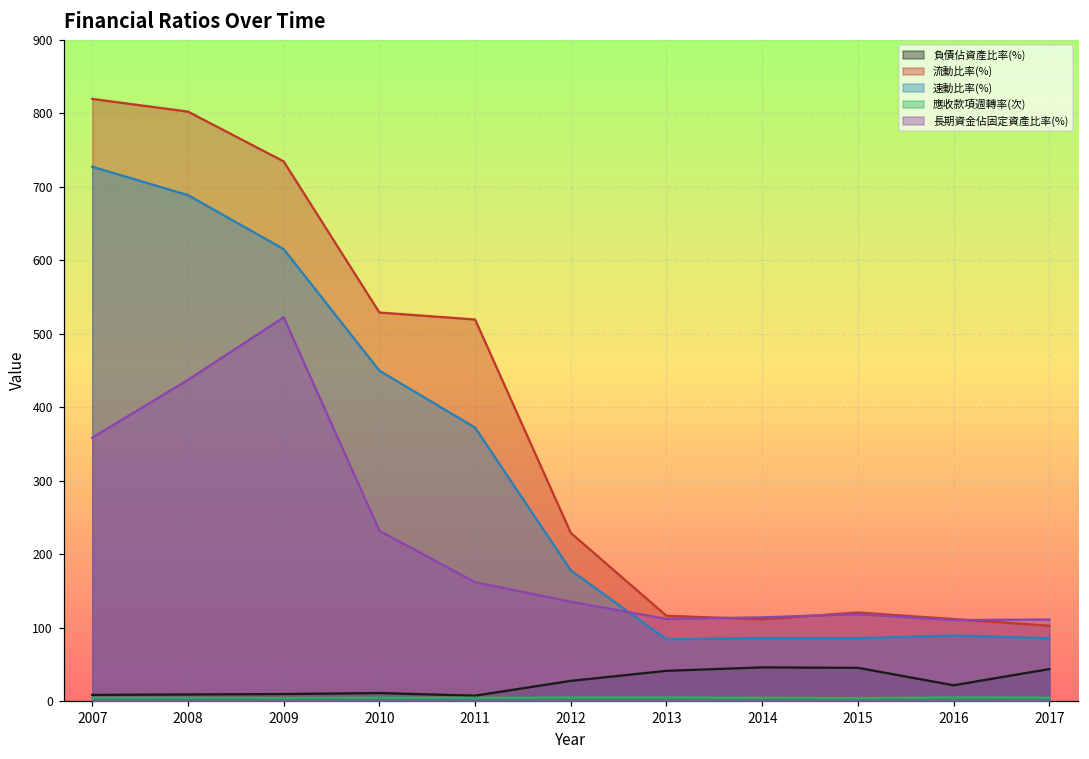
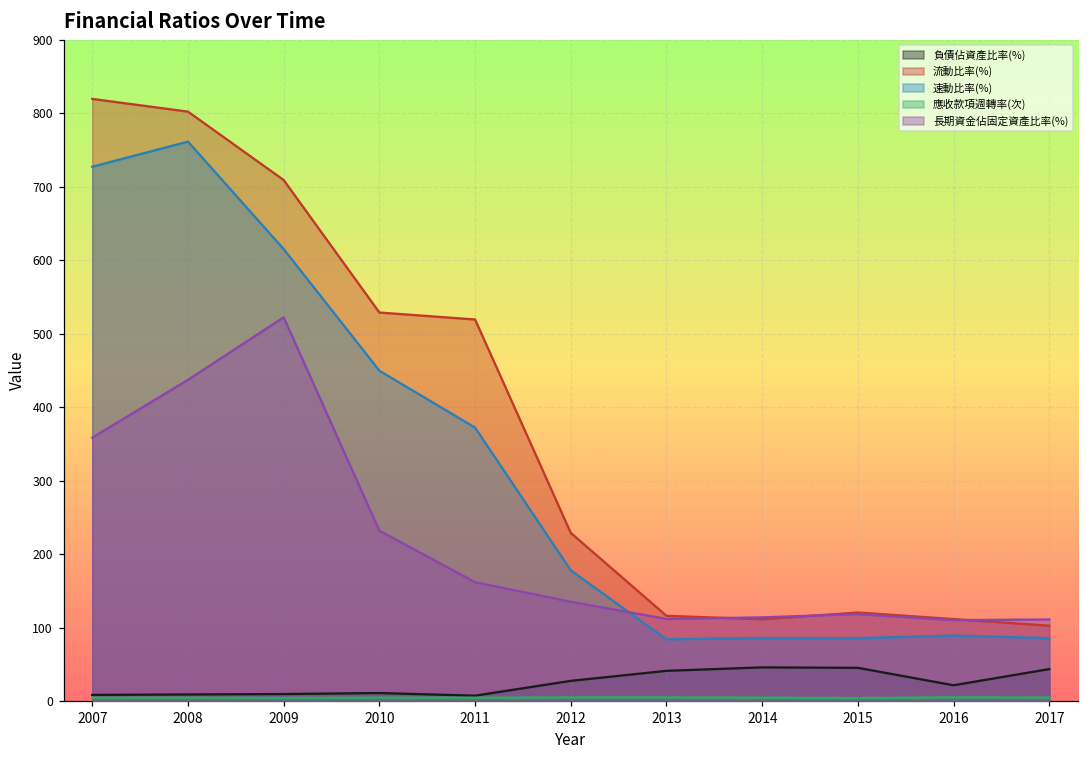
速動比率(%), 2008: 690 -> 760
流動比率(%), 2009: 730 -> 710
